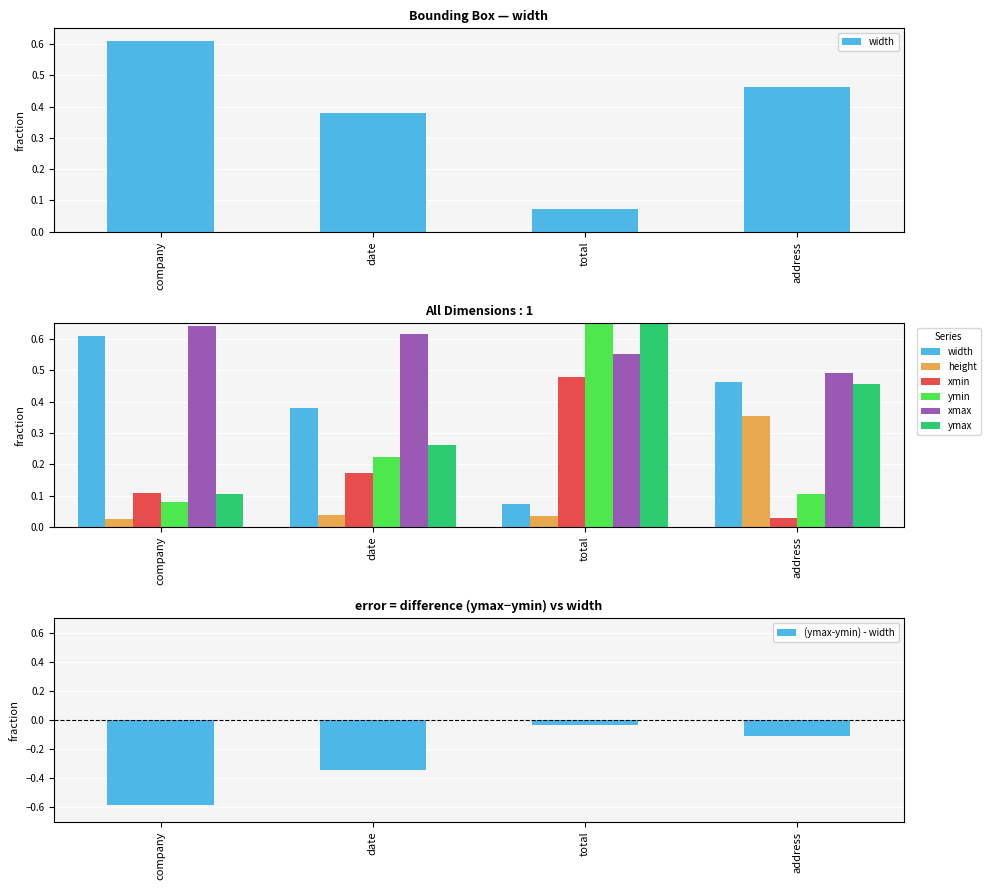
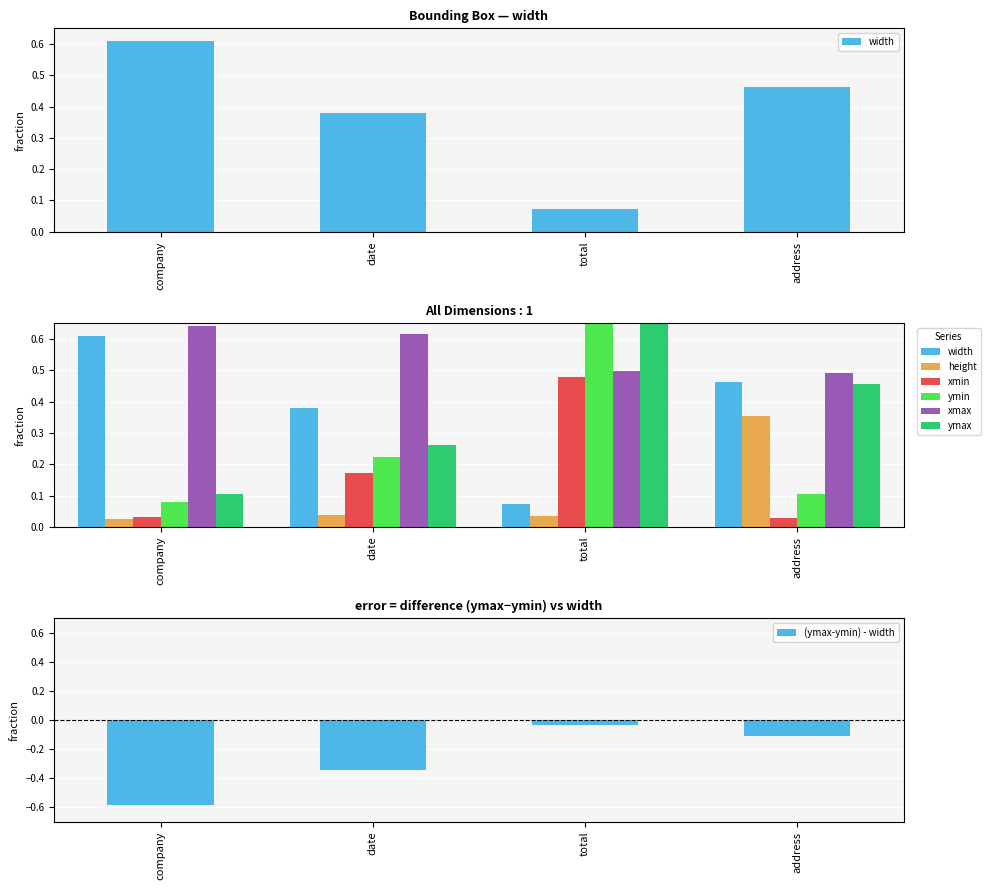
All Dimensions : 1, xmin, company: 0.11 -> 0.03
All Dimensions : 1, xmax, total: 0.55 -> 0.50
